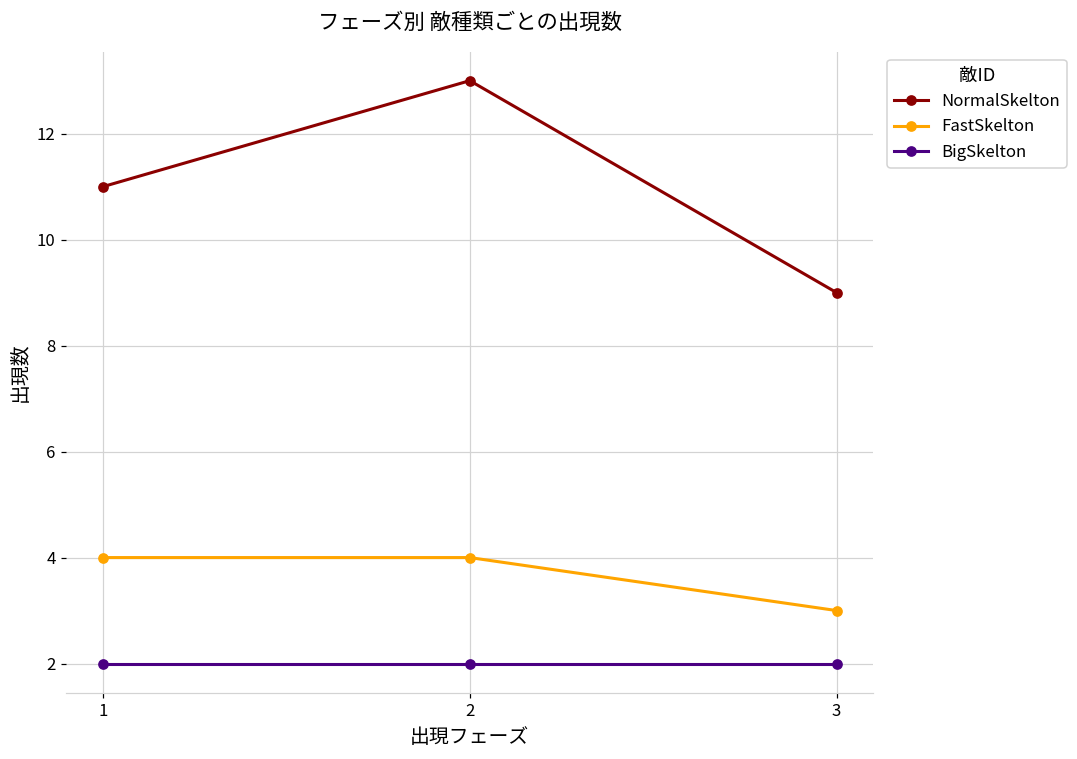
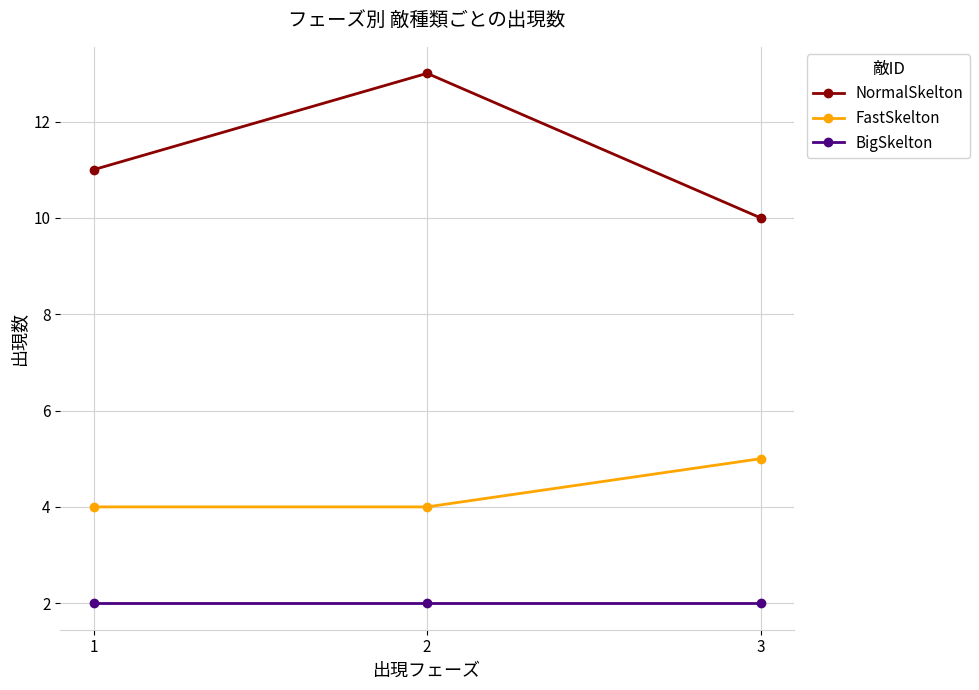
NormalSkelton, 3: 9 -> 10
FastSkelton, 3: 3 -> 5
